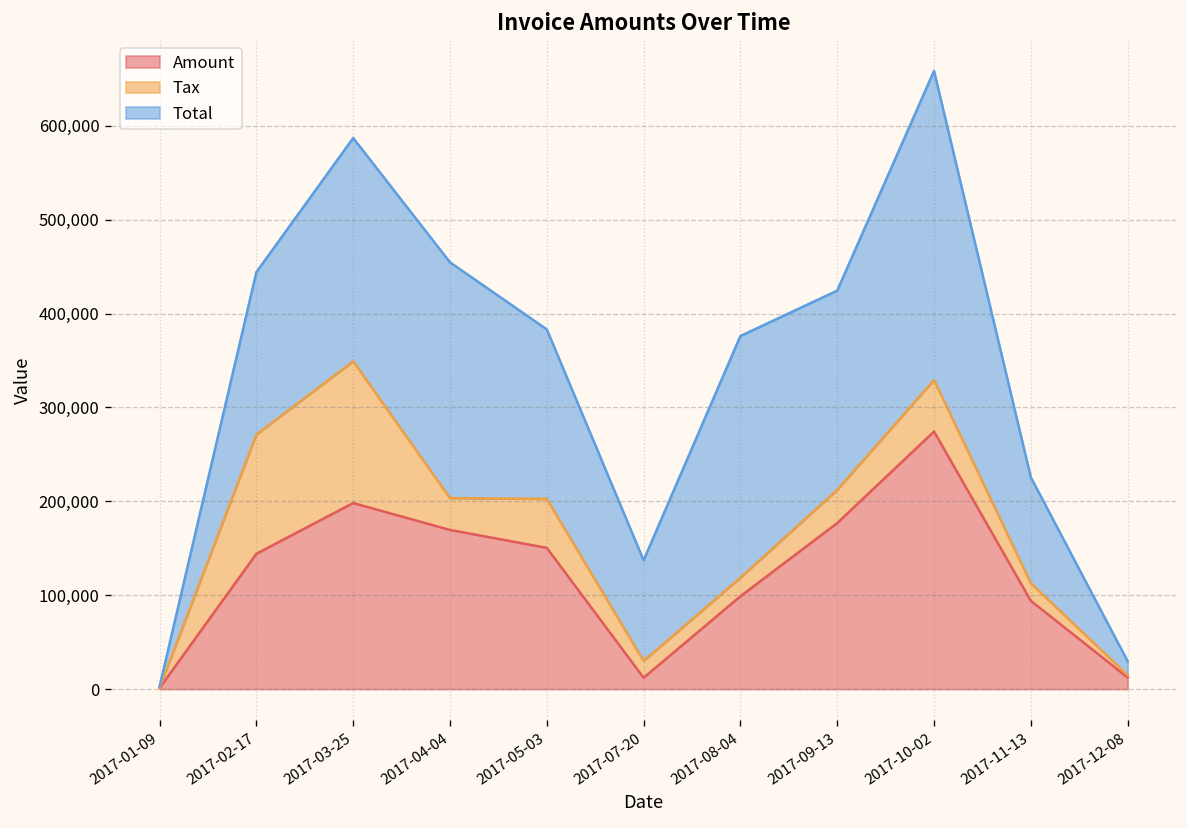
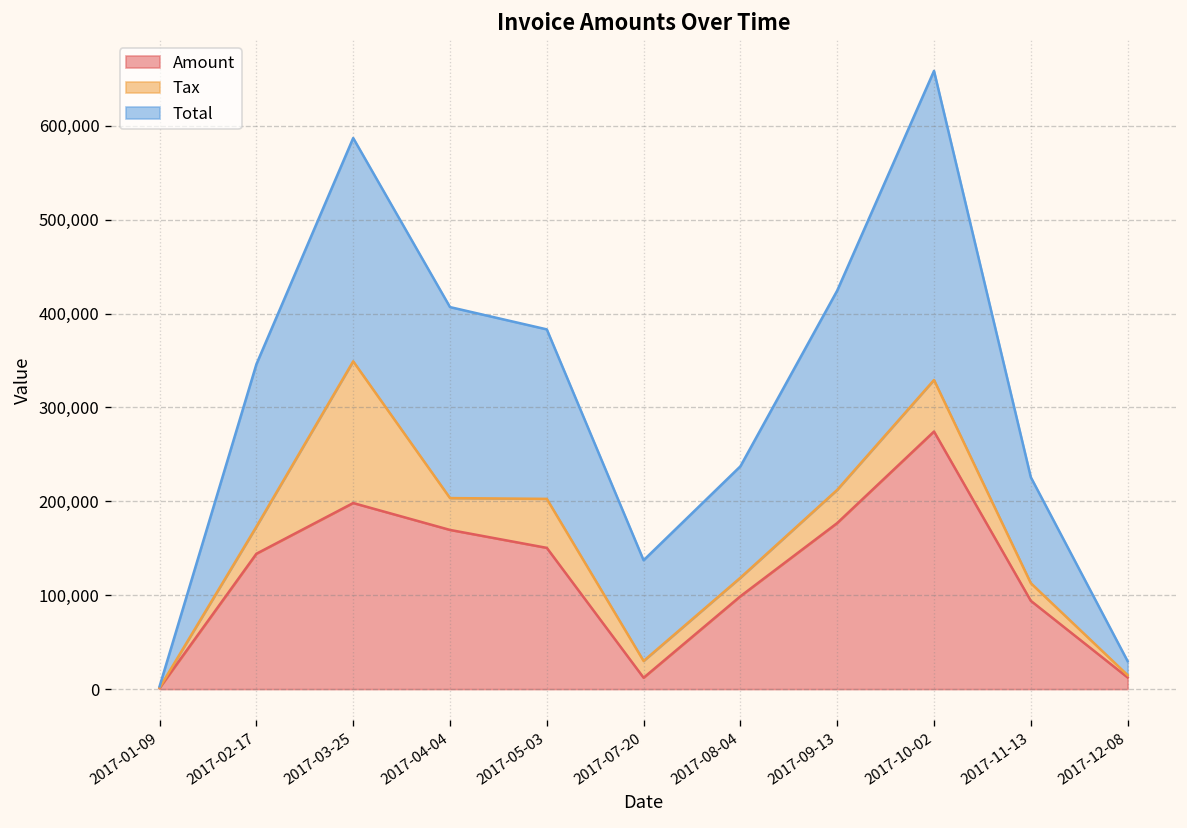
Tax, 2017-02-17: 130,000 -> 30,000
Total, 2017-04-04: 250,000 -> 200,000
Total, 2017-08-04: 260,000 -> 120,000
